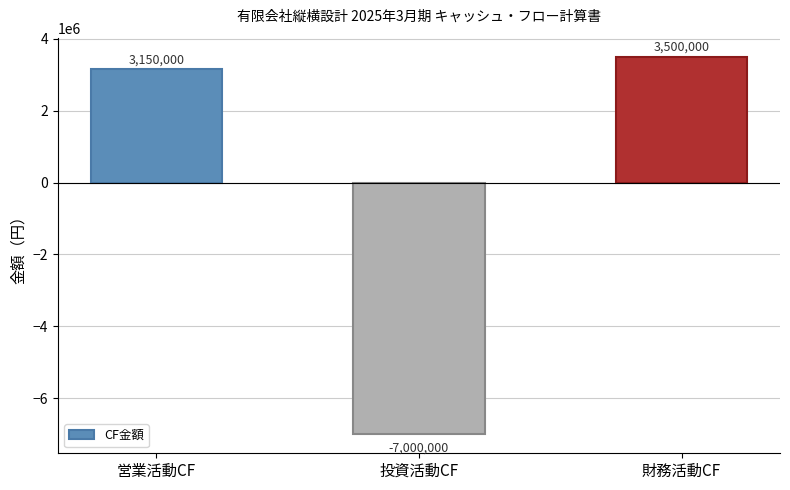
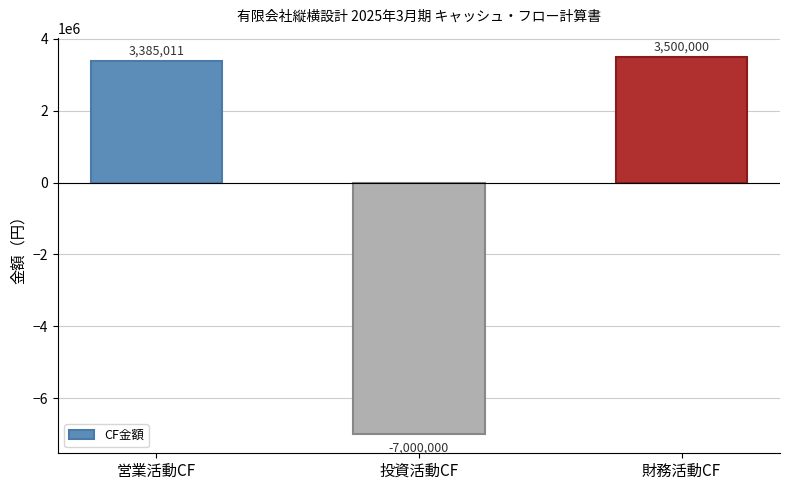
営業活動CF: 3,150,000 -> 3,385,011
